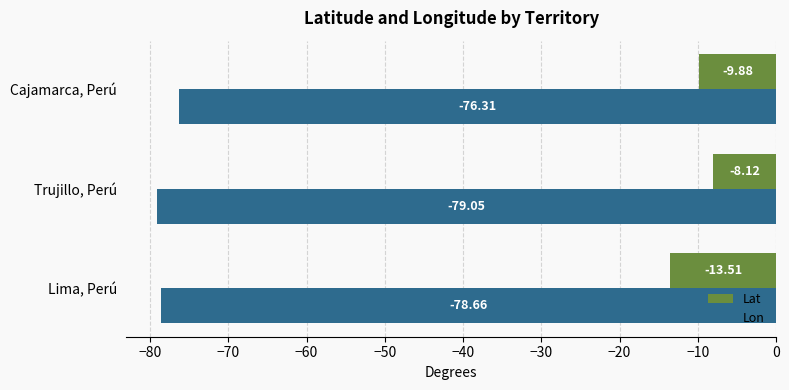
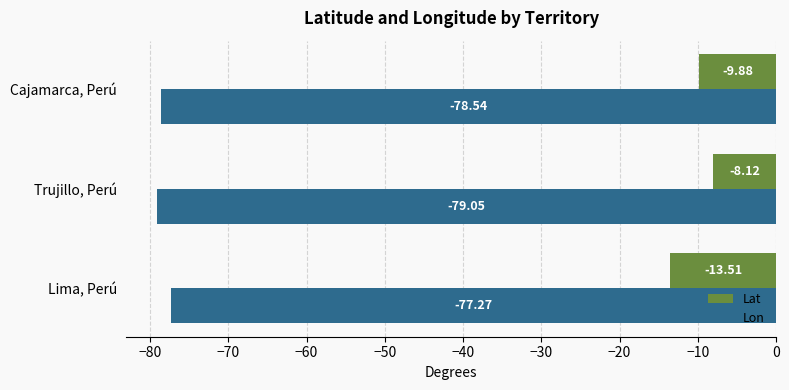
Lon, Cajamarca, Perú: -76.31 -> -78.54
Lon, Lima, Perú: -78.66 -> -77.27
